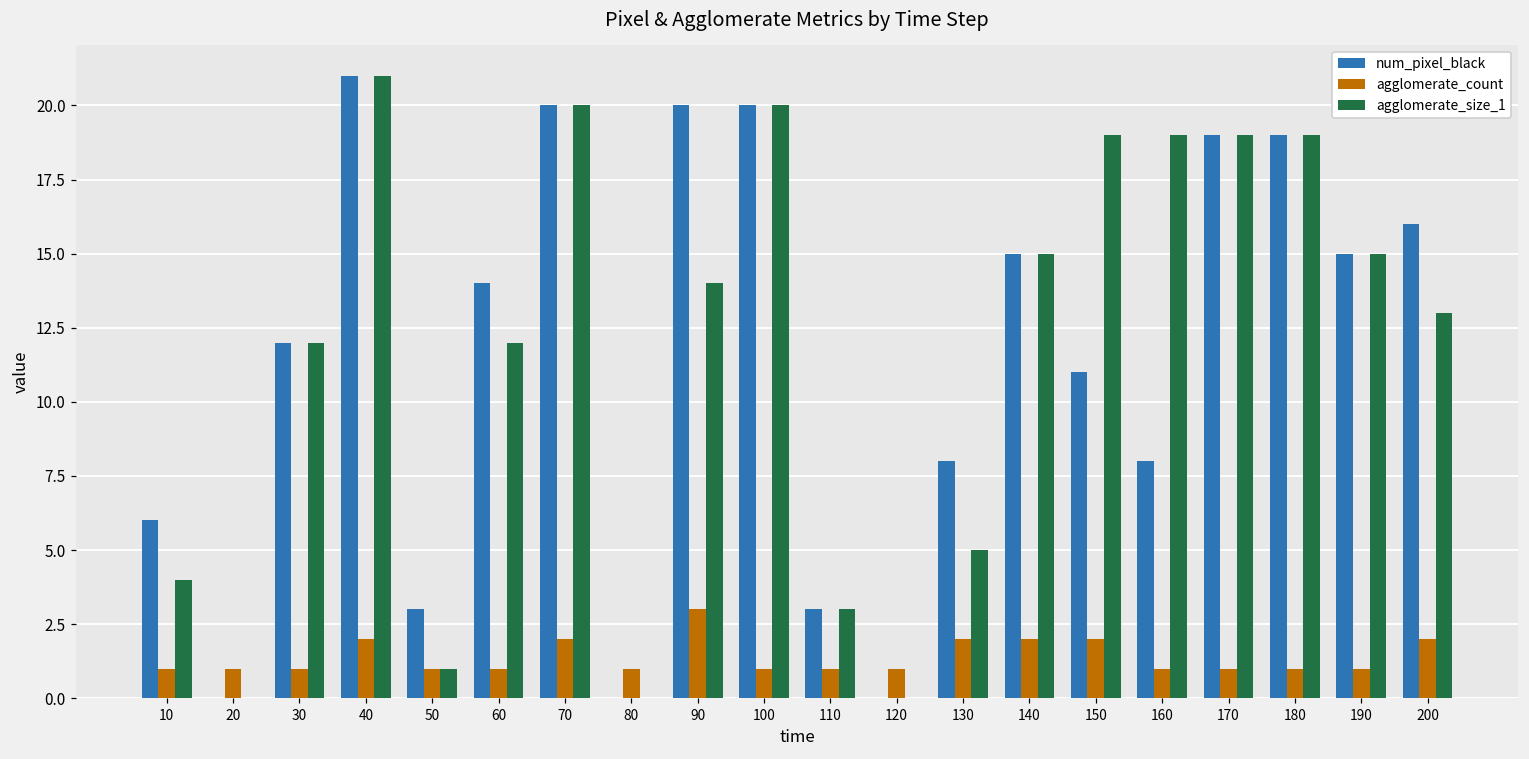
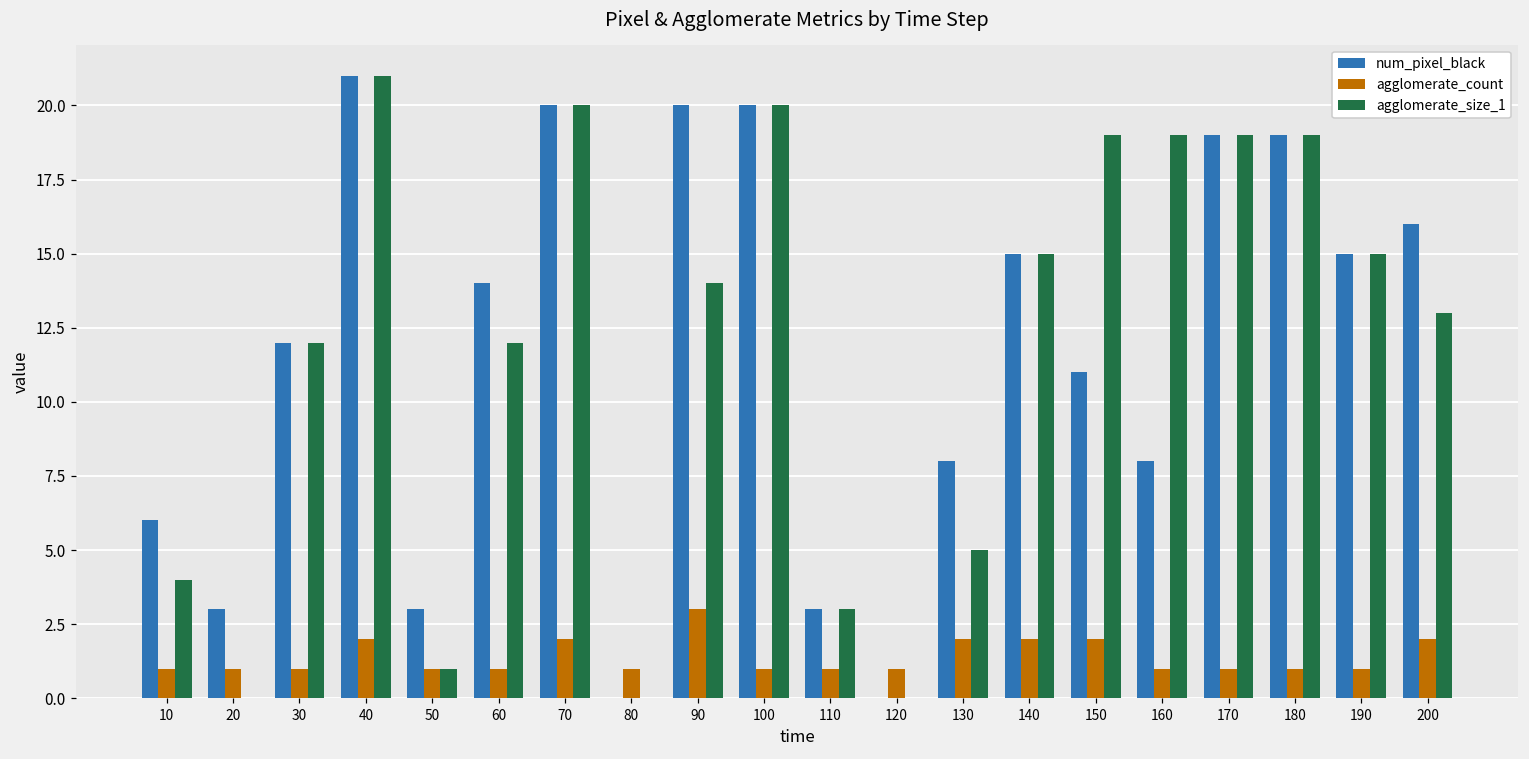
num_pixel_black, 20: 0 -> 3
